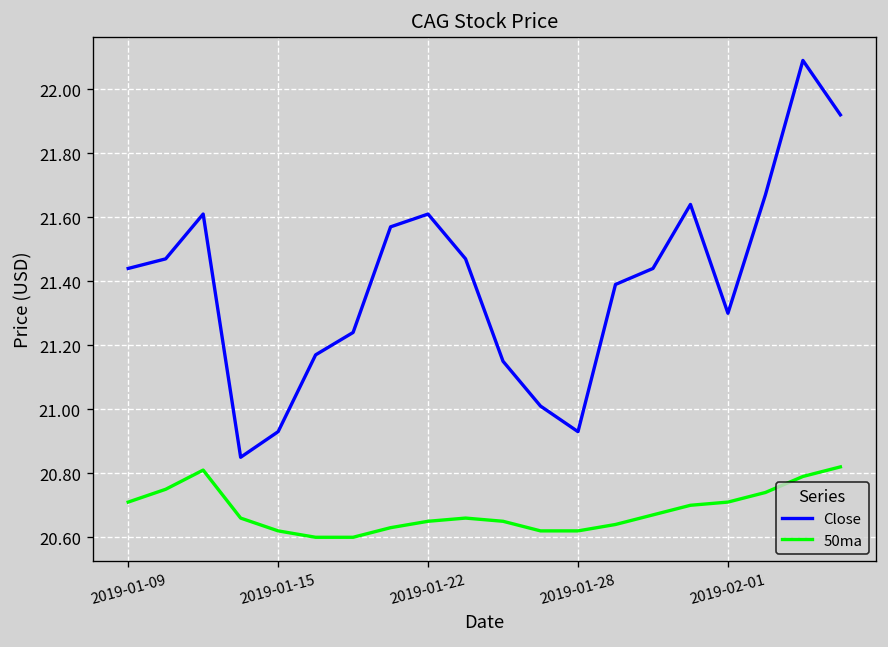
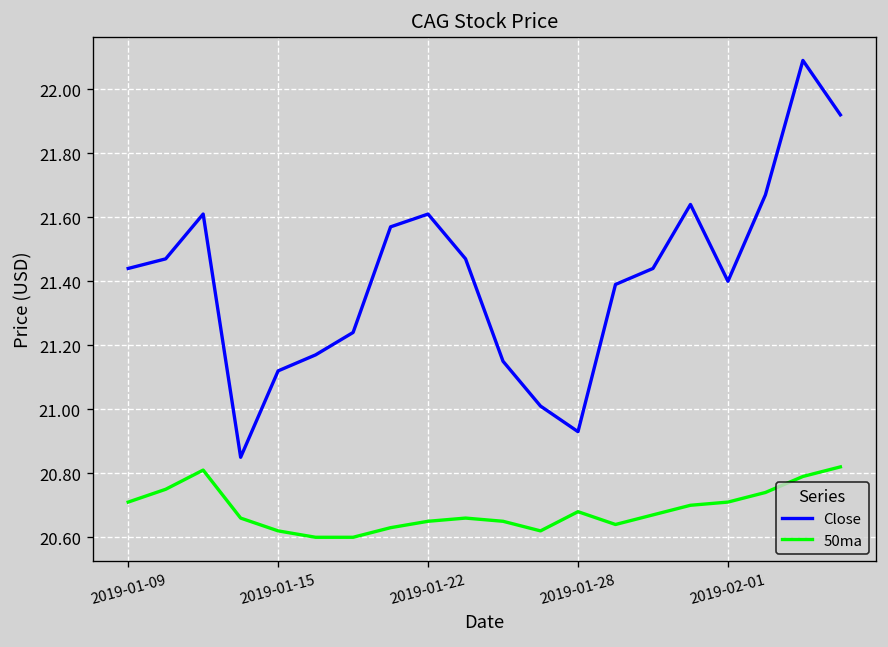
Close, 2019-01-15: 20.93 -> 21.12
50ma, 2019-01-28: 20.62 -> 20.68
Close, 2019-02-01: 21.3 -> 21.4
